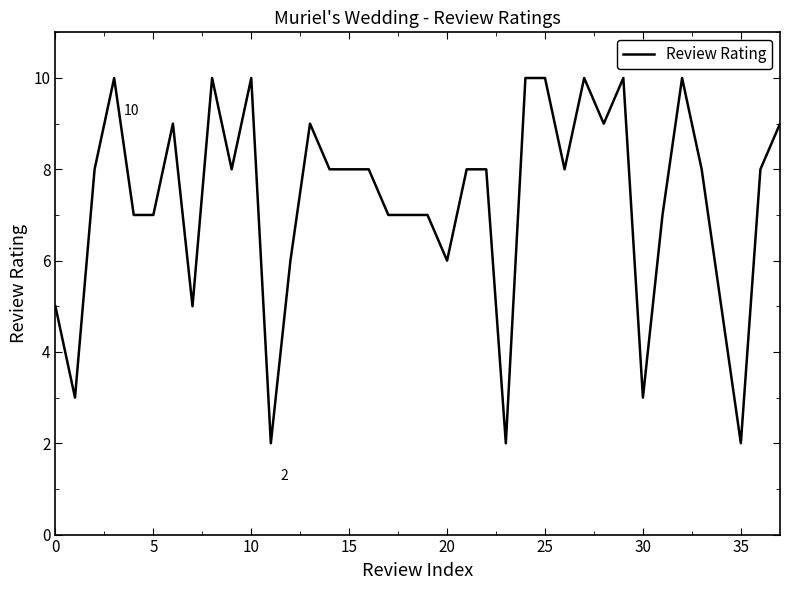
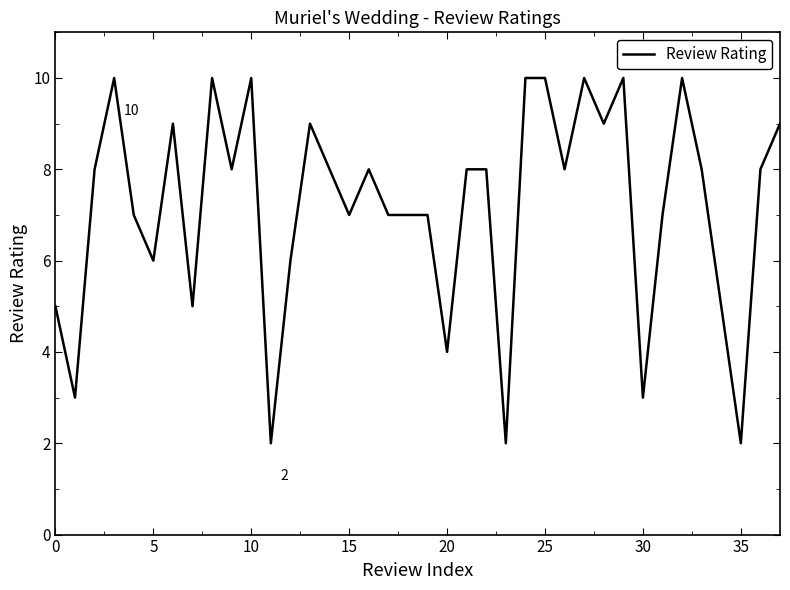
5: 7 -> 6
15: 8 -> 7
20: 6 -> 4
